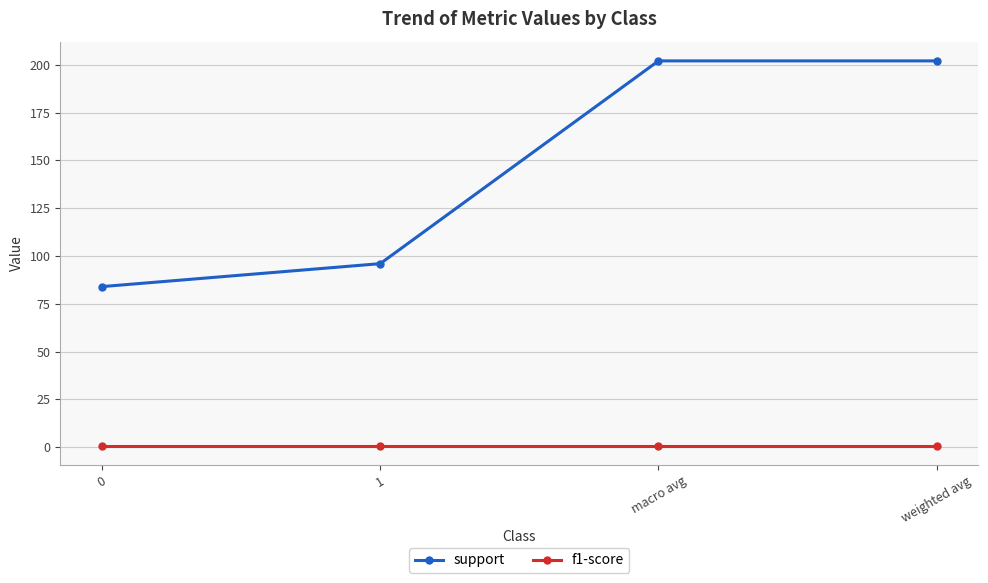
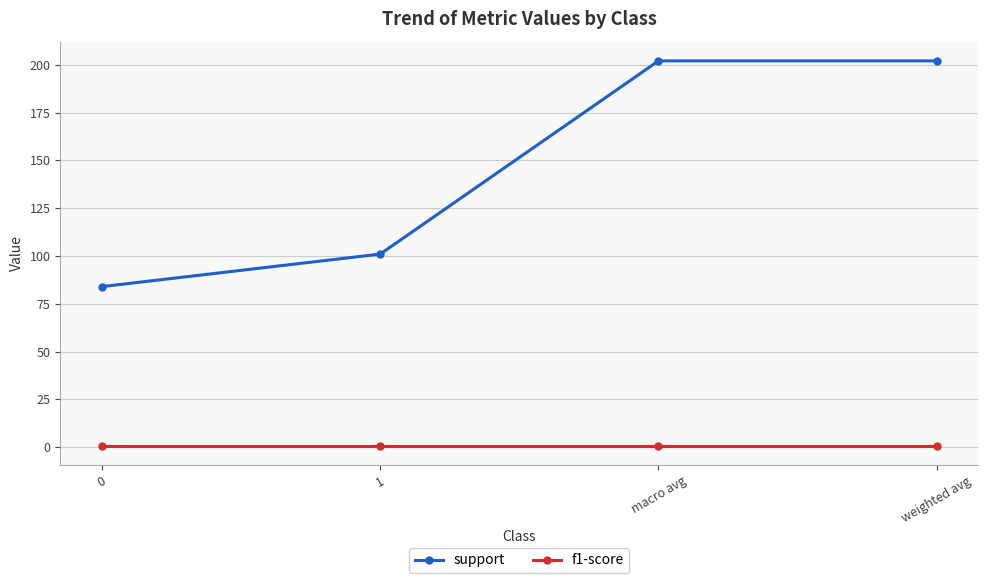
support, 1: 96 -> 101
